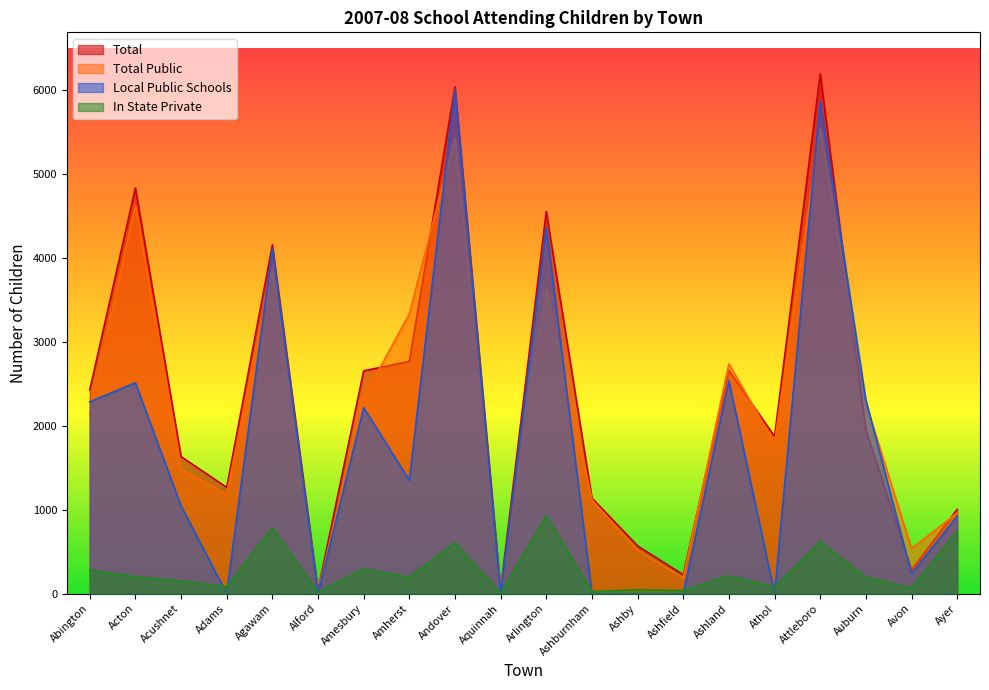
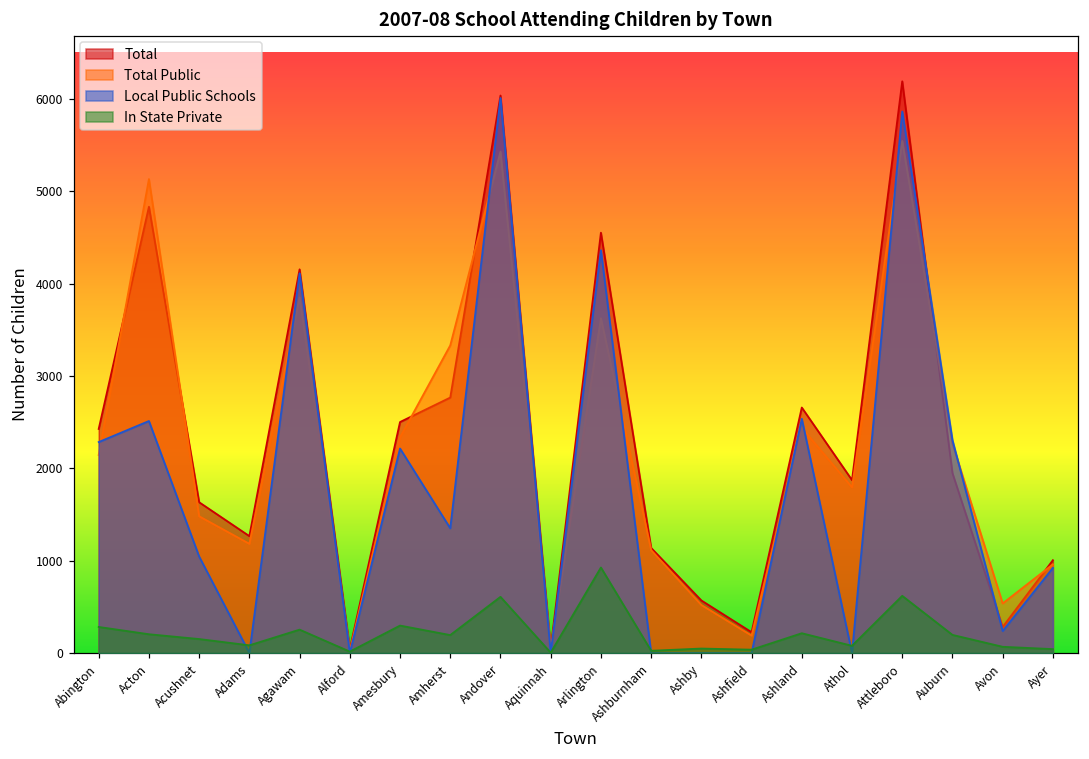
Total Public, Acton: 4600 -> 5100
In State Private, Agawam: 800 -> 300
Total, Amesbury: 2700 -> 2500
Total Public, Ashland: 2700 -> 2400
In State Private, Ayer: 700 -> 0
